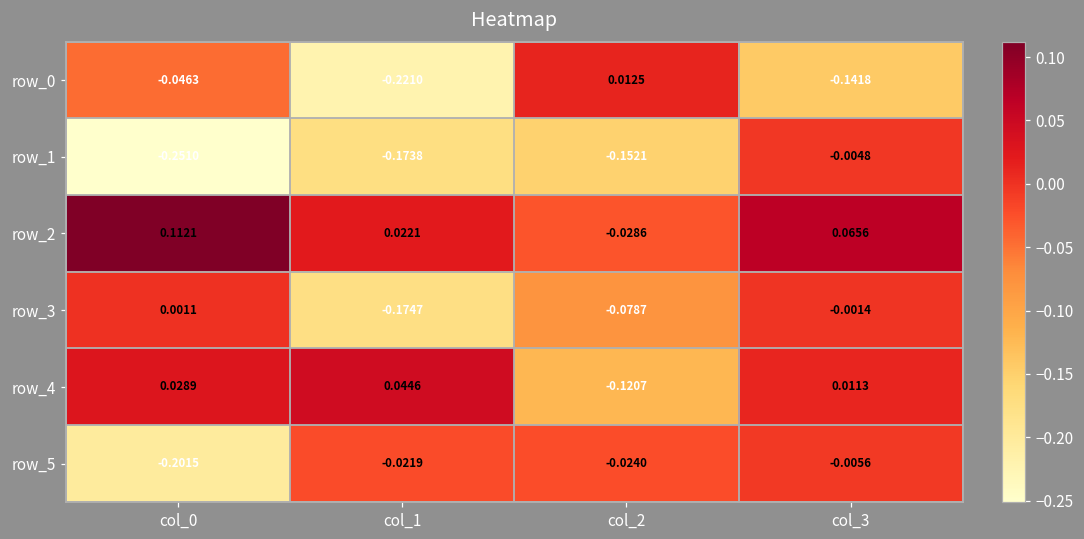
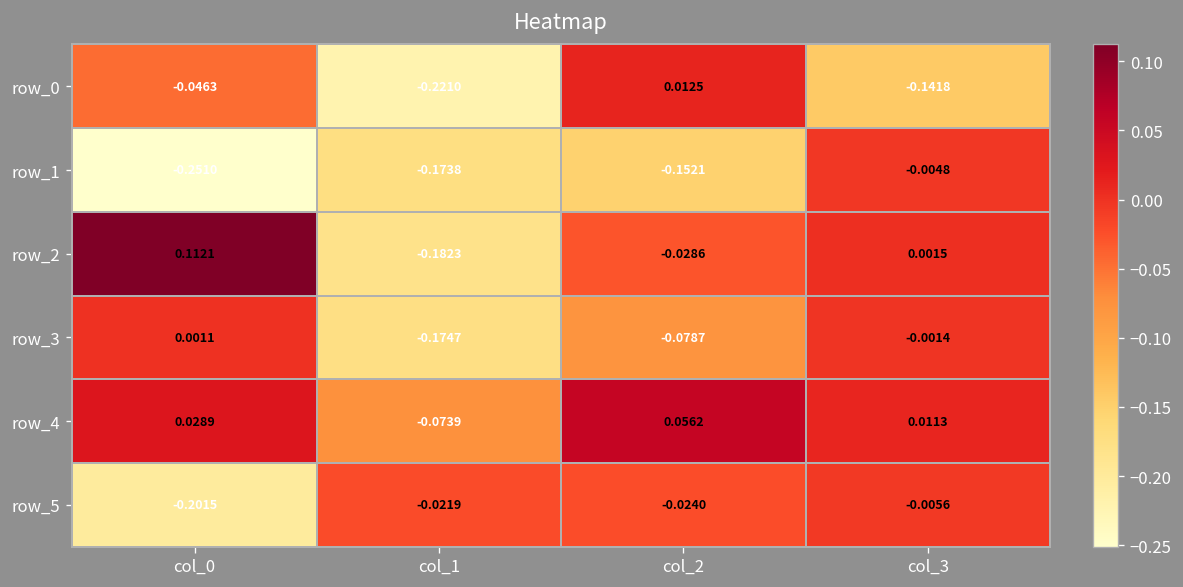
row_2, col_1: 0.0221 -> -0.1823
row_2, col_3: 0.0656 -> 0.0015
row_4, col_1: 0.0446 -> -0.0739
row_4, col_2: -0.1207 -> 0.0562
